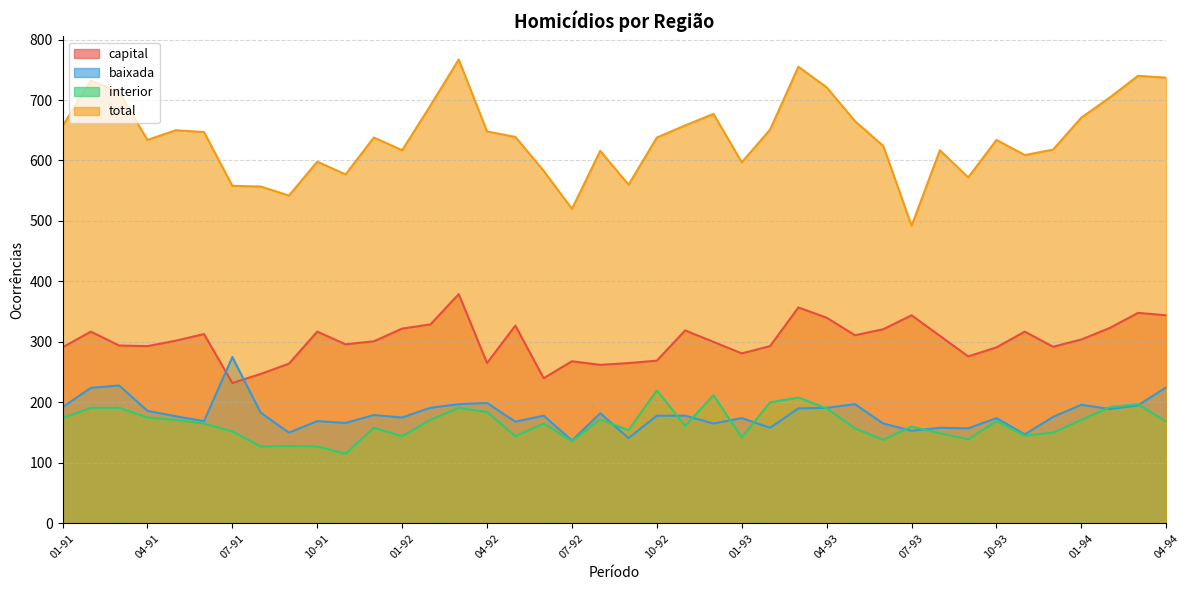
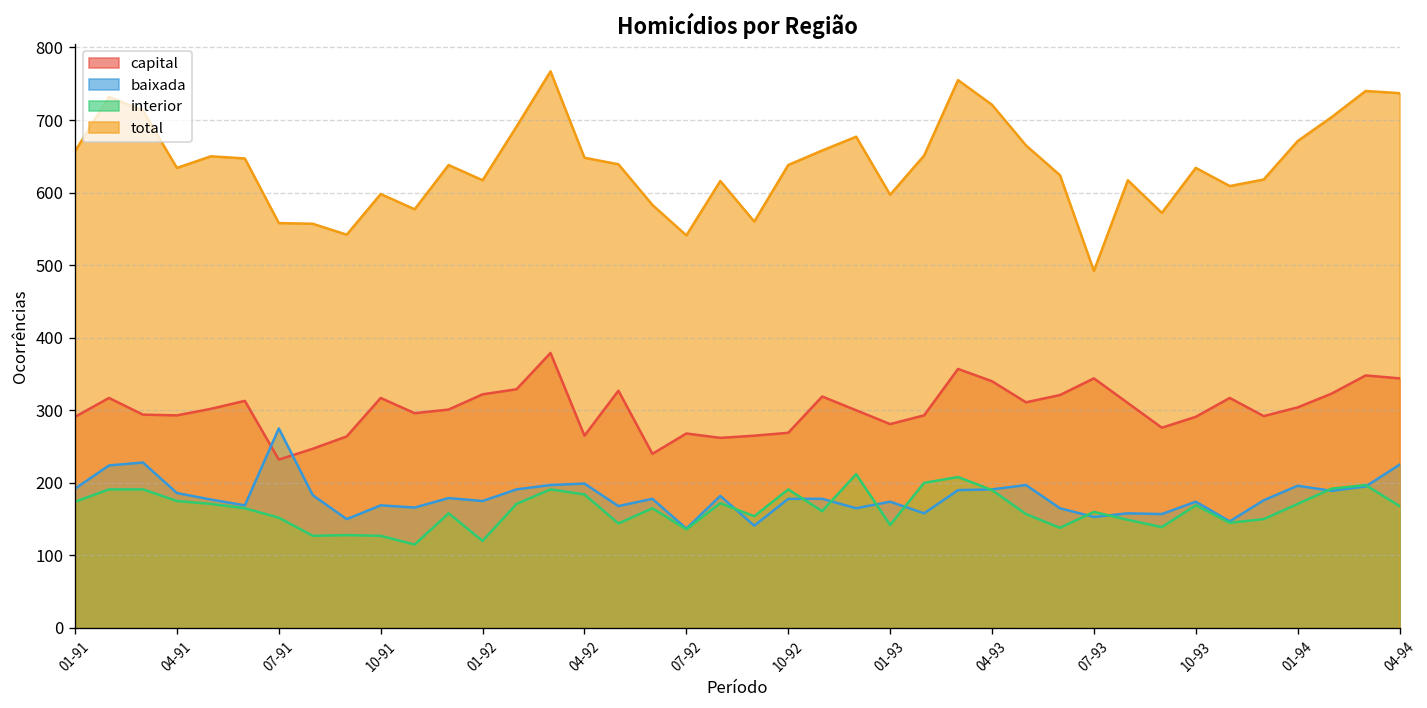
interior, 01-92: 140 -> 120
total, 07-92: 520 -> 540
interior, 10-92: 220 -> 190
